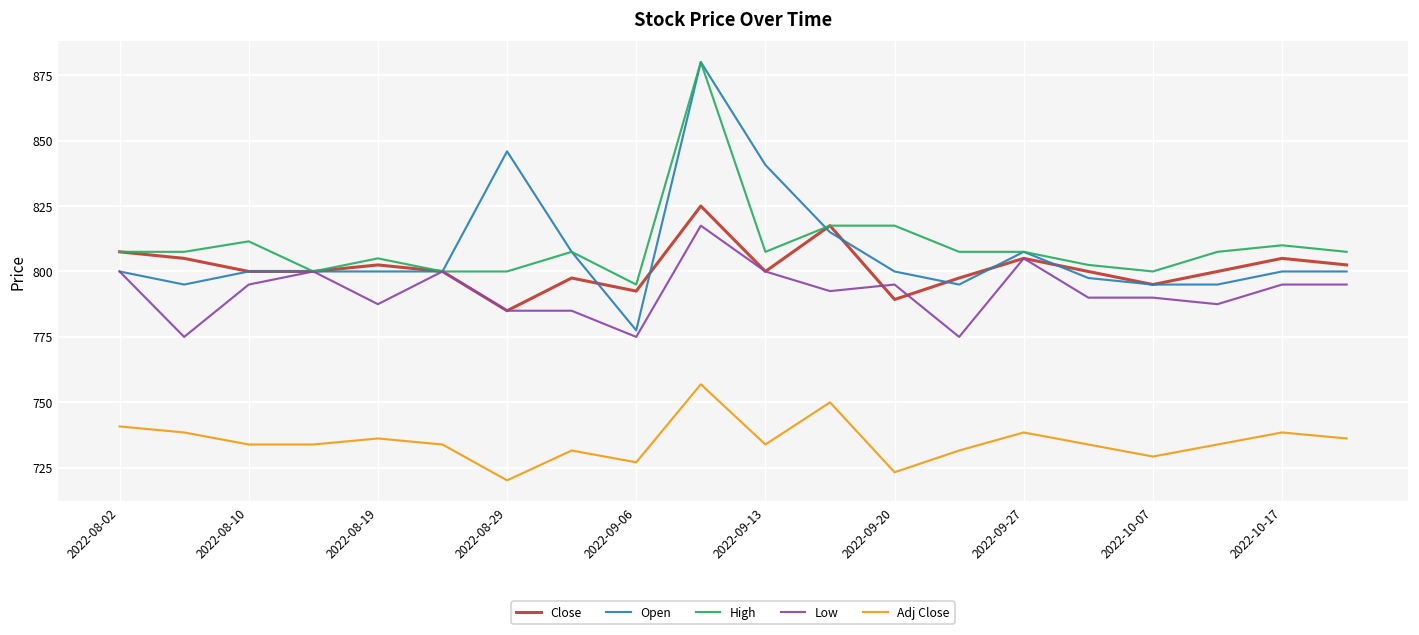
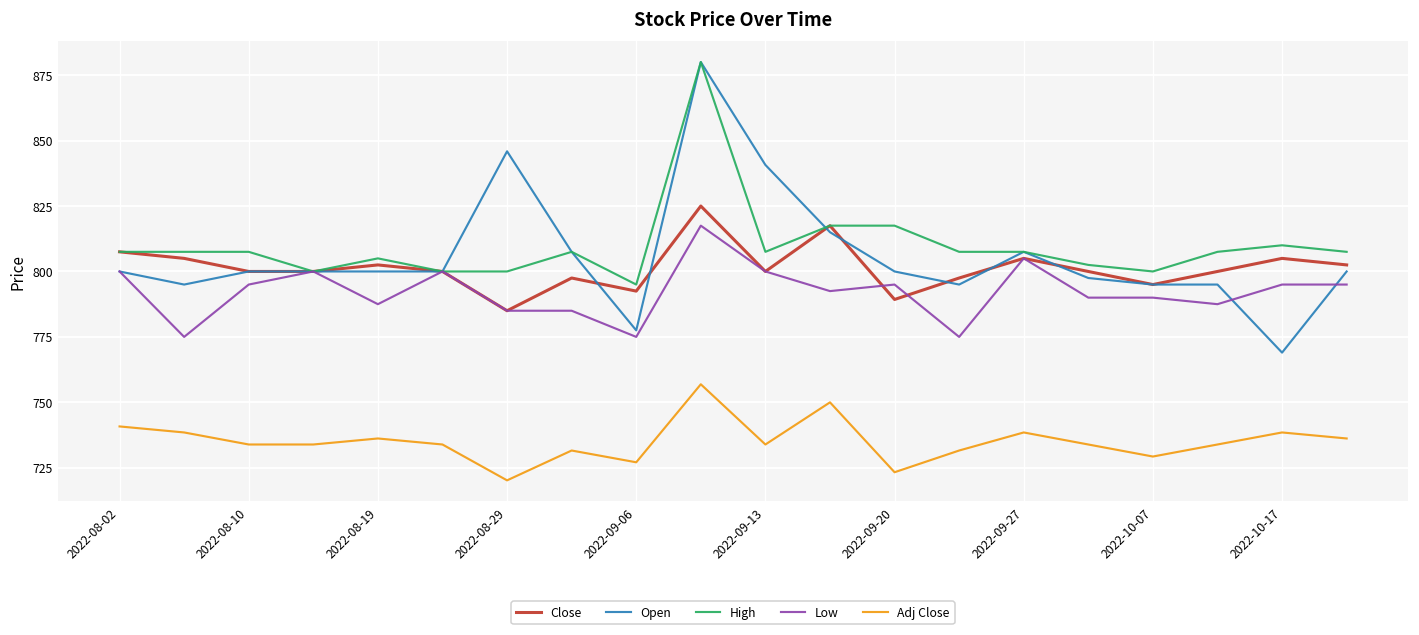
High, 2022-08-10: 812 -> 808
Open, 2022-10-17: 800 -> 769
